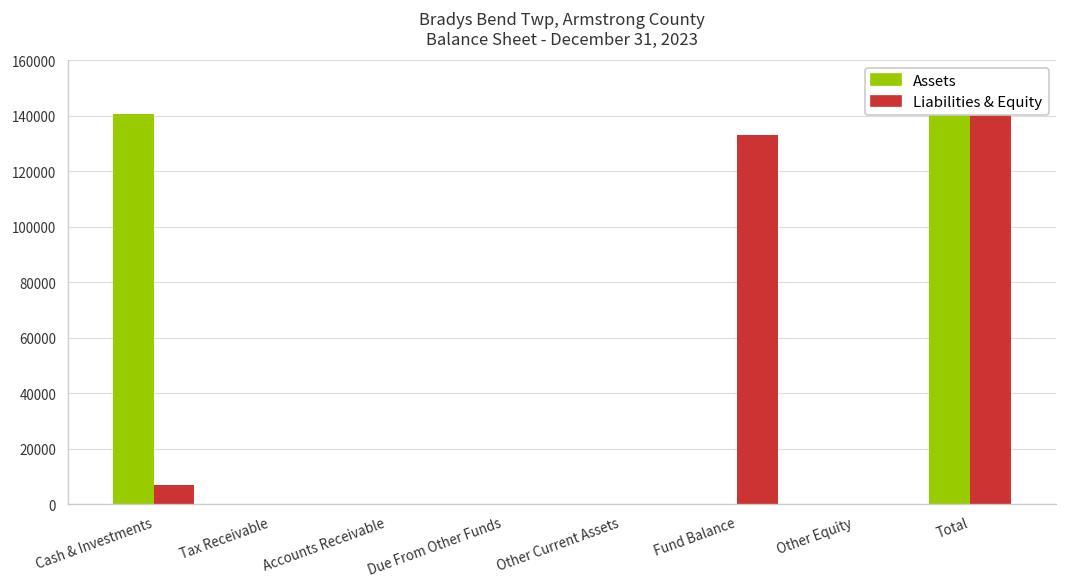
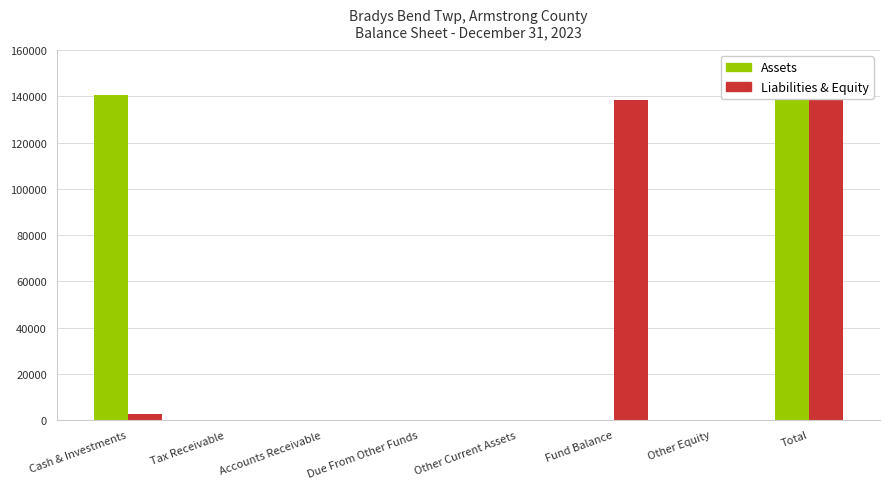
Liabilities & Equity, Cash & Investments: 7000 -> 2000
Liabilities & Equity, Fund Balance: 133000 -> 138000
